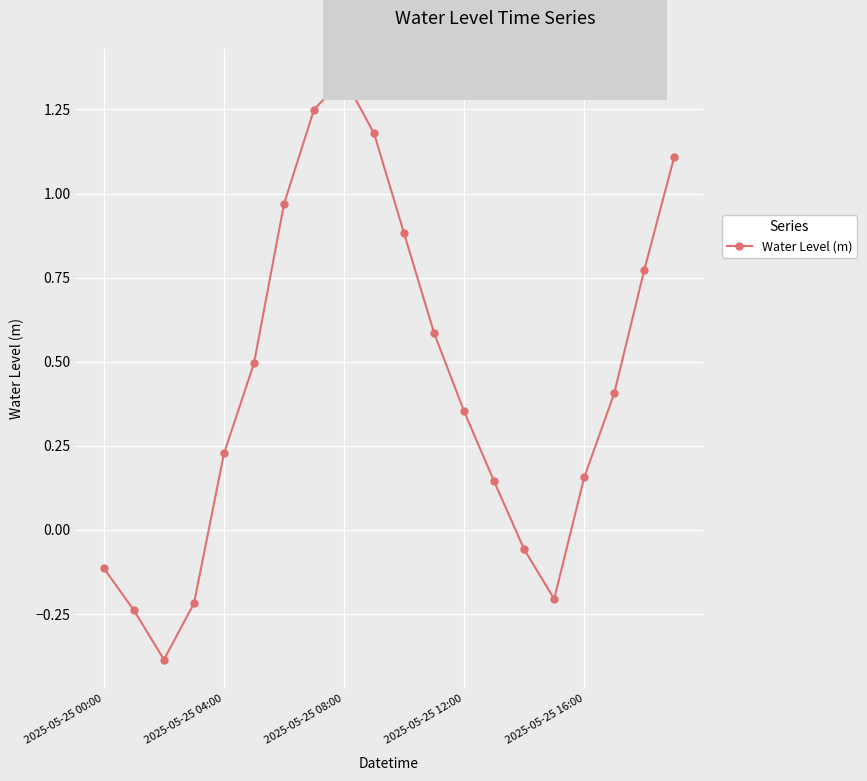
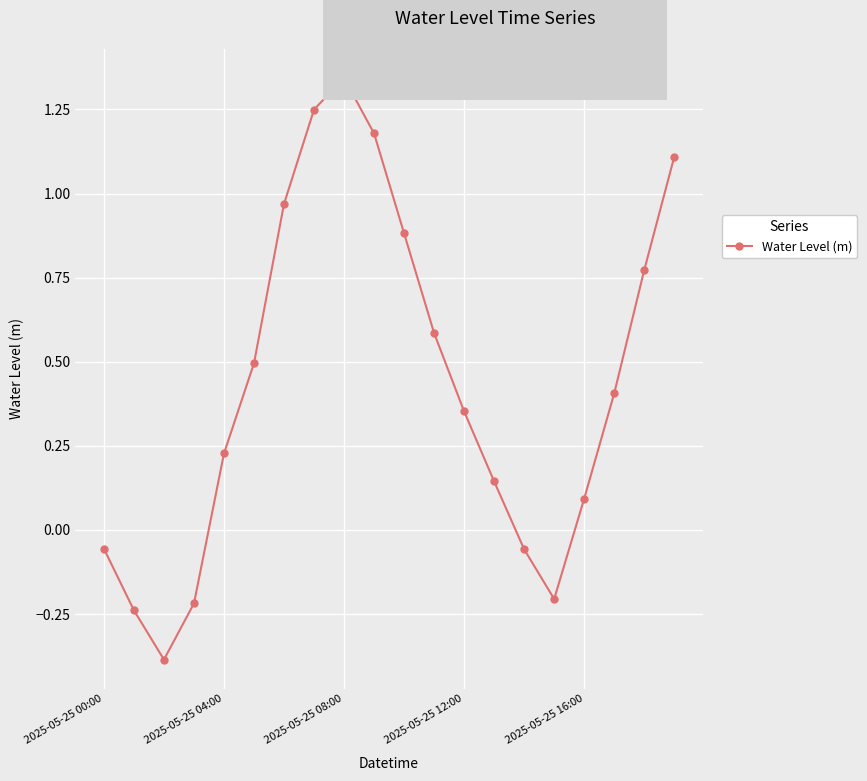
2025-05-25 00:00: -0.11 -> -0.06
2025-05-25 16:00: 0.16 -> 0.09
